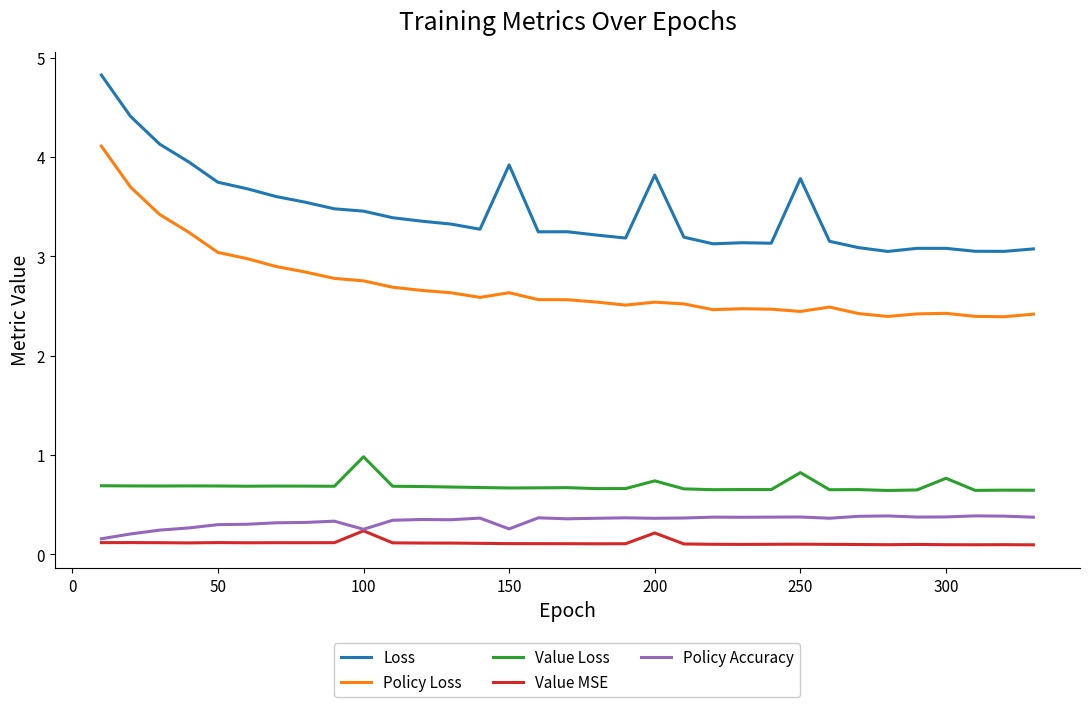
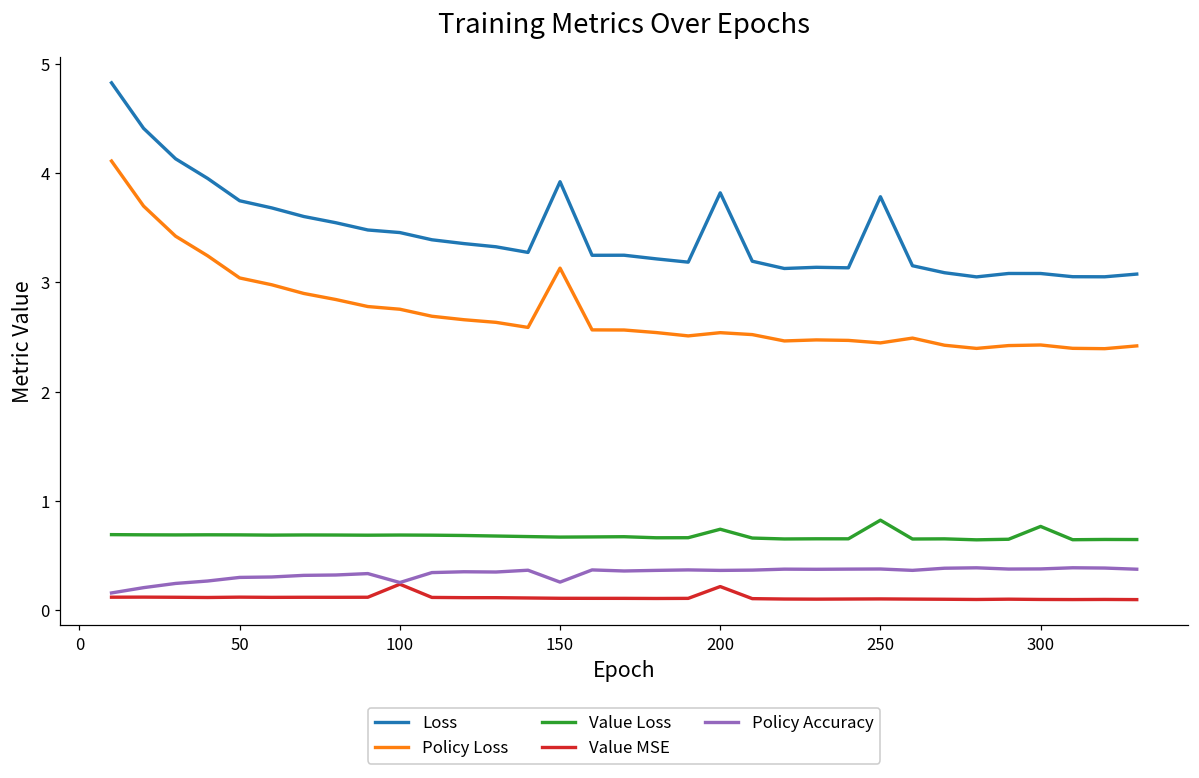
Value Loss, 100: 1.0 -> 0.7
Policy Loss, 150: 2.6 -> 3.1
